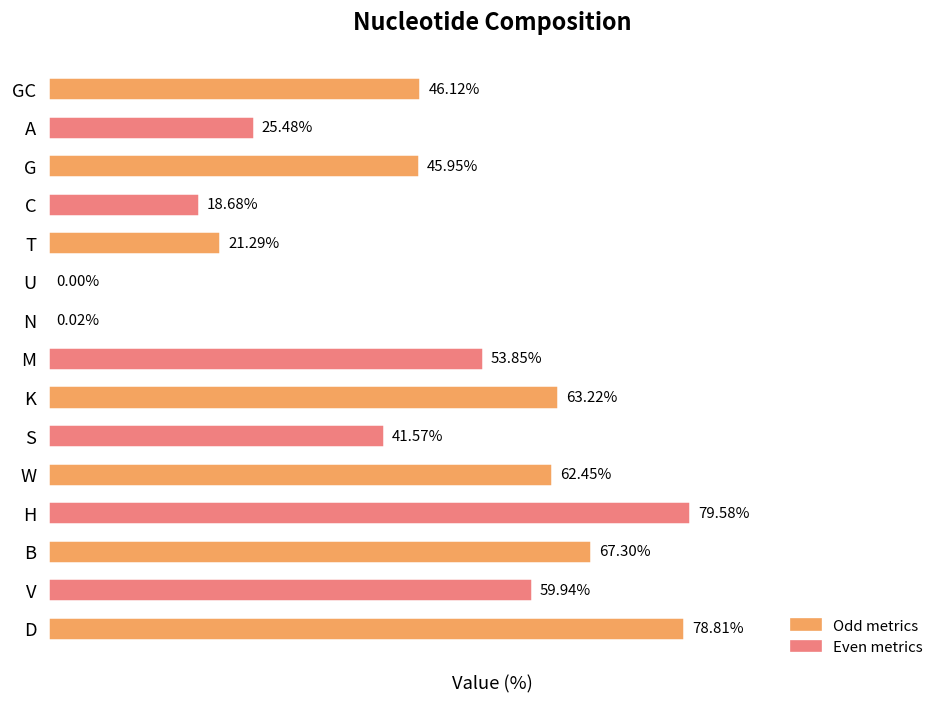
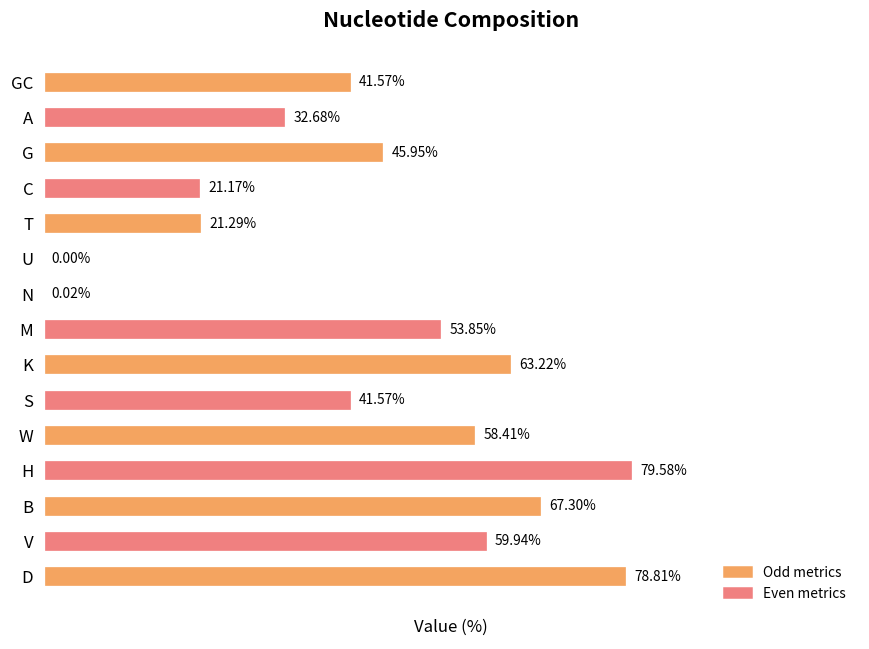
GC: 46.12% -> 41.57%
A: 25.48% -> 32.68%
C: 18.68% -> 21.17%
W: 62.45% -> 58.41%
